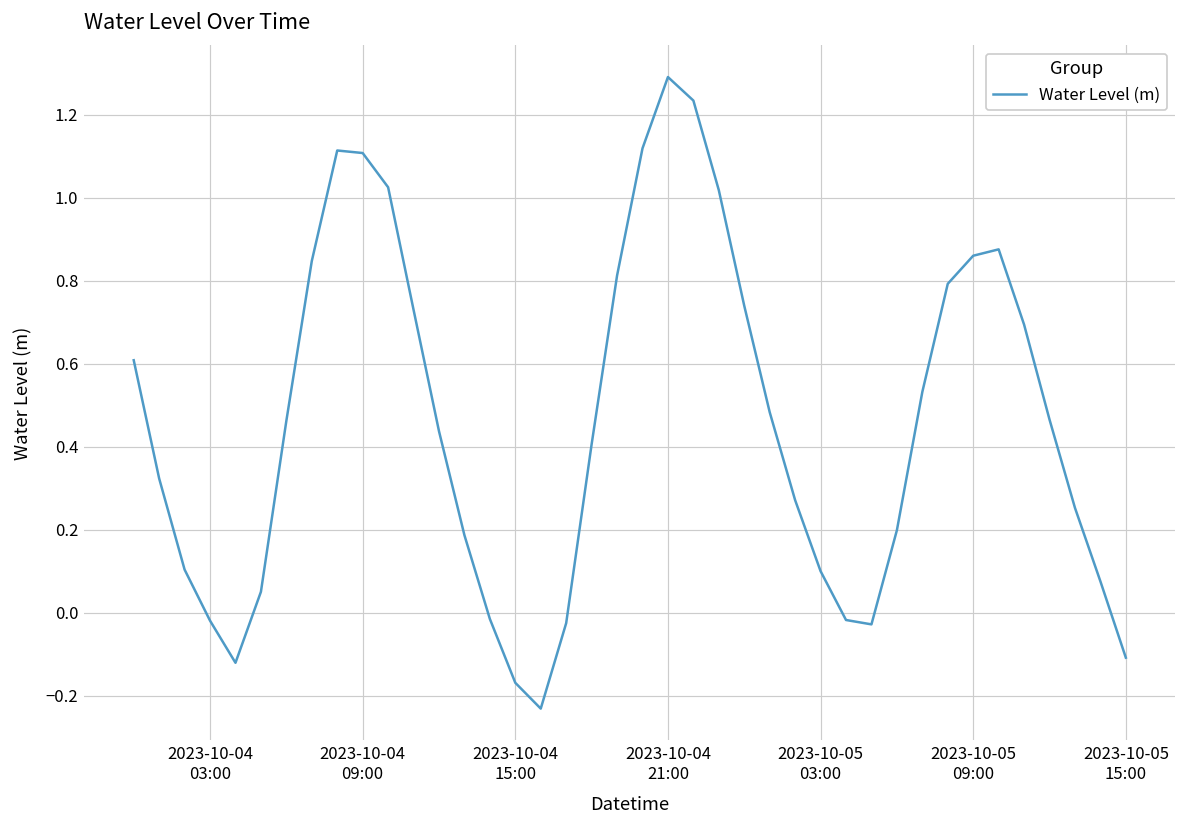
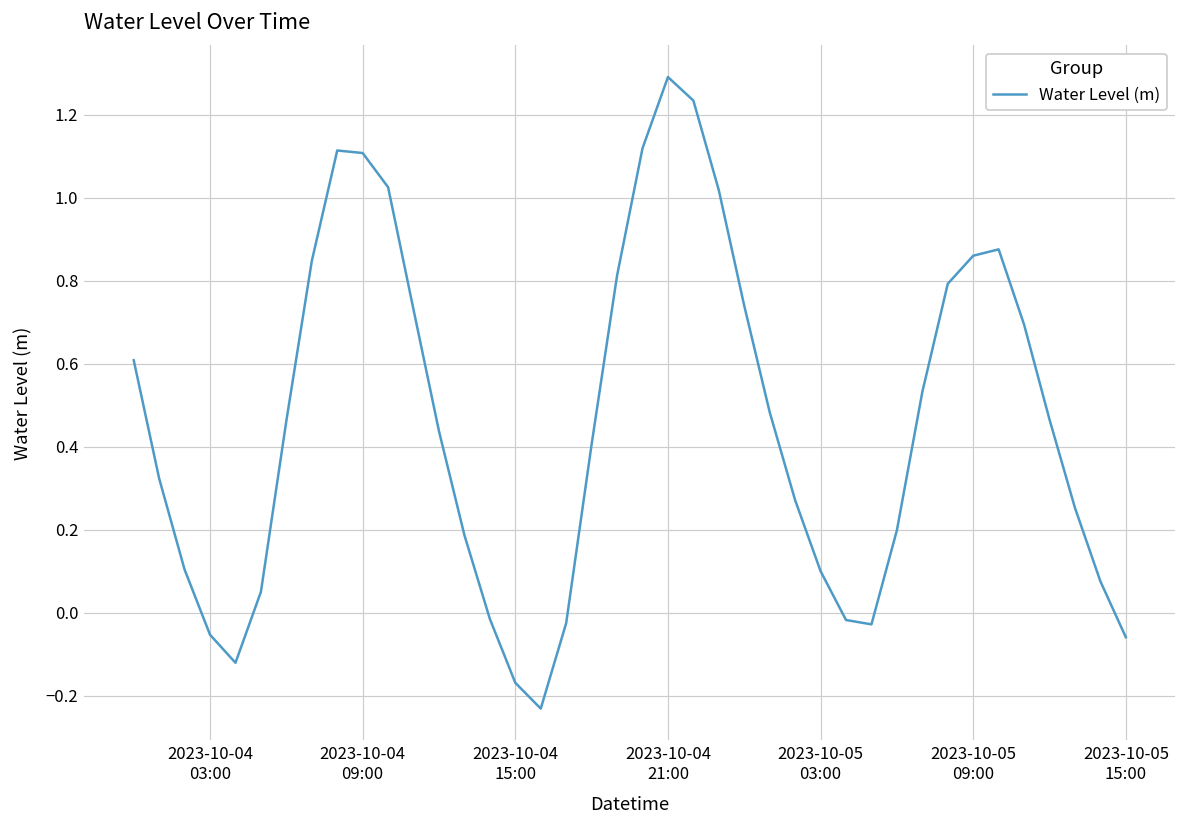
2023-10-04 03:00: -0.02 -> -0.05
2023-10-05 15:00: -0.11 -> -0.06
